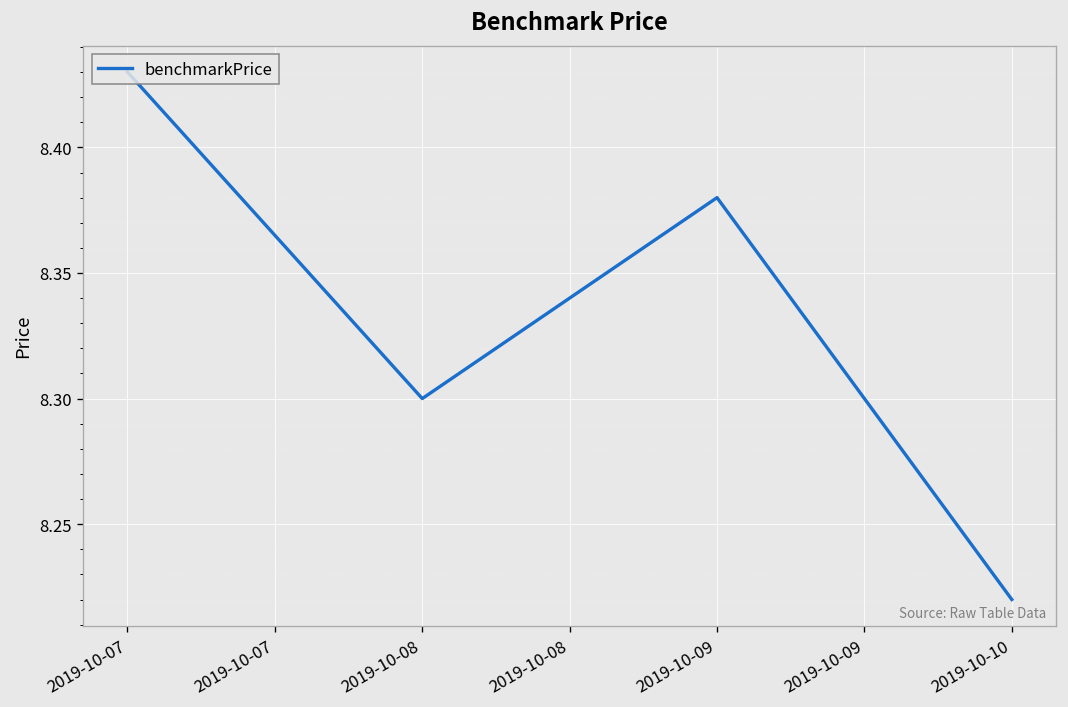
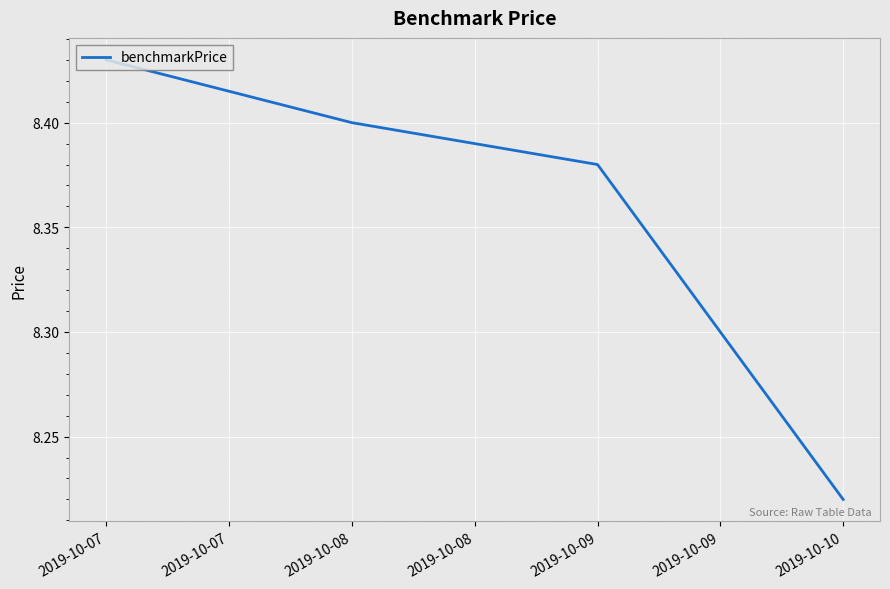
2019-10-08: 8.3 -> 8.4
